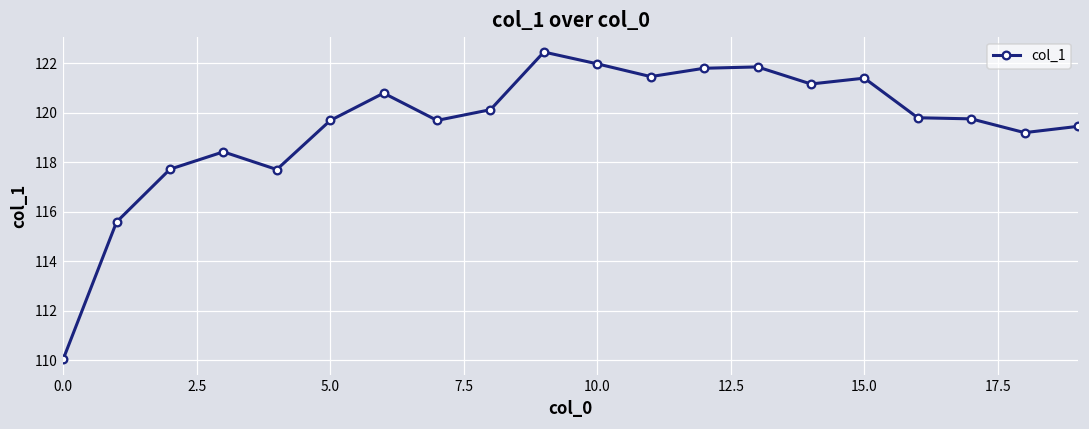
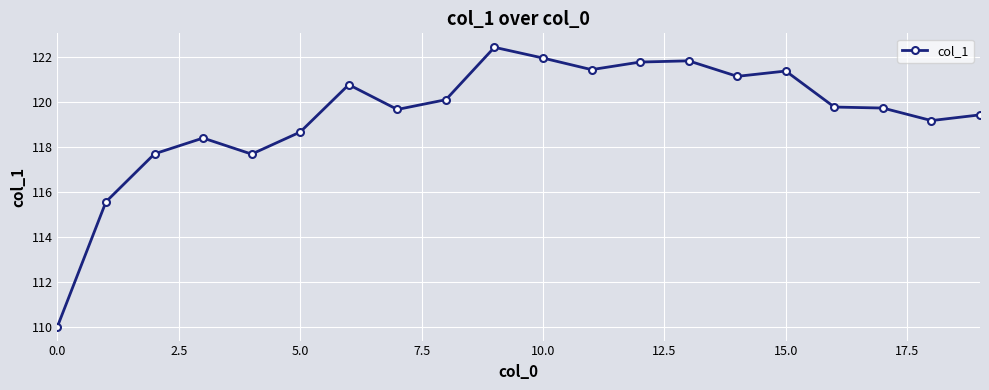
5.0: 119.7 -> 118.7
